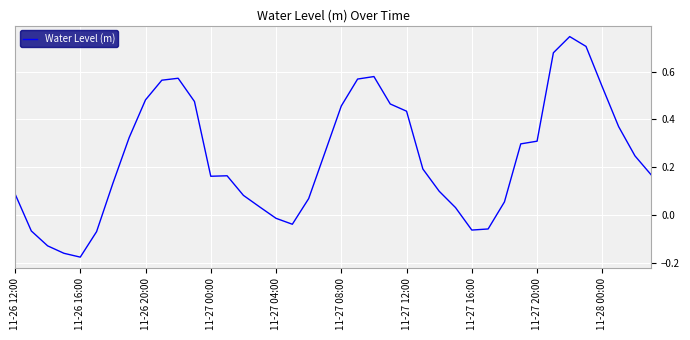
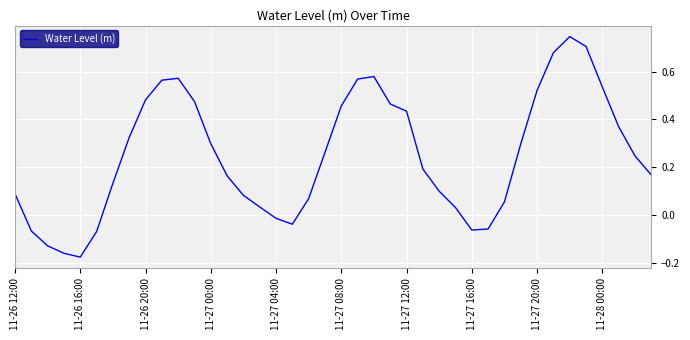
11-27 00:00: 0.16 -> 0.30
11-27 20:00: 0.31 -> 0.52
